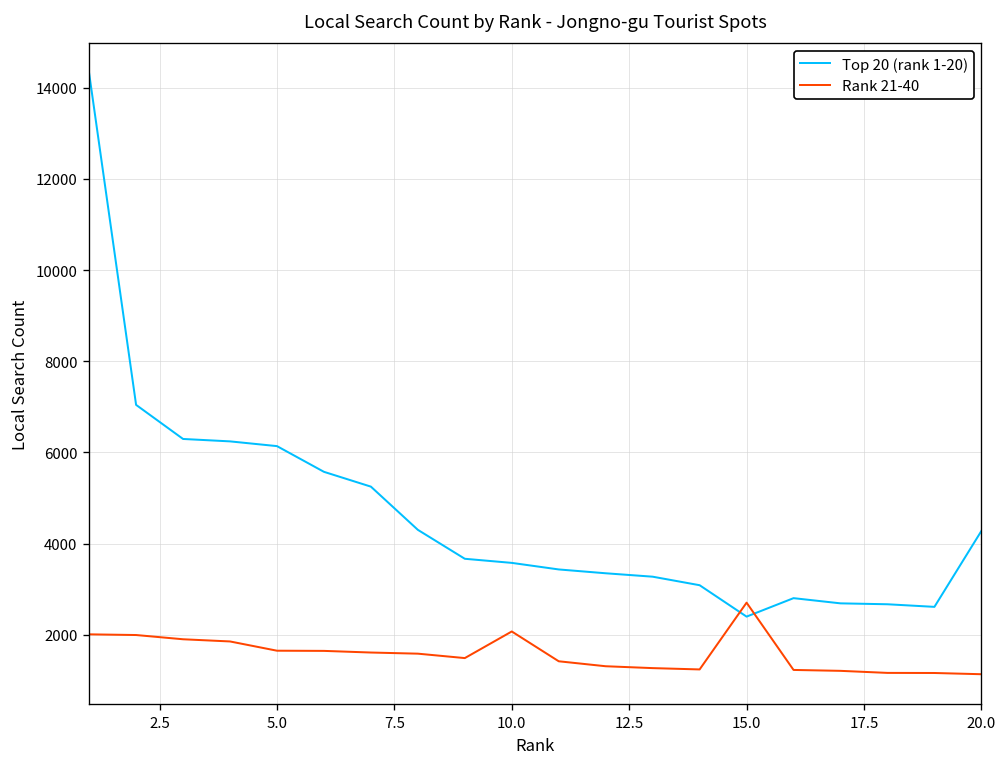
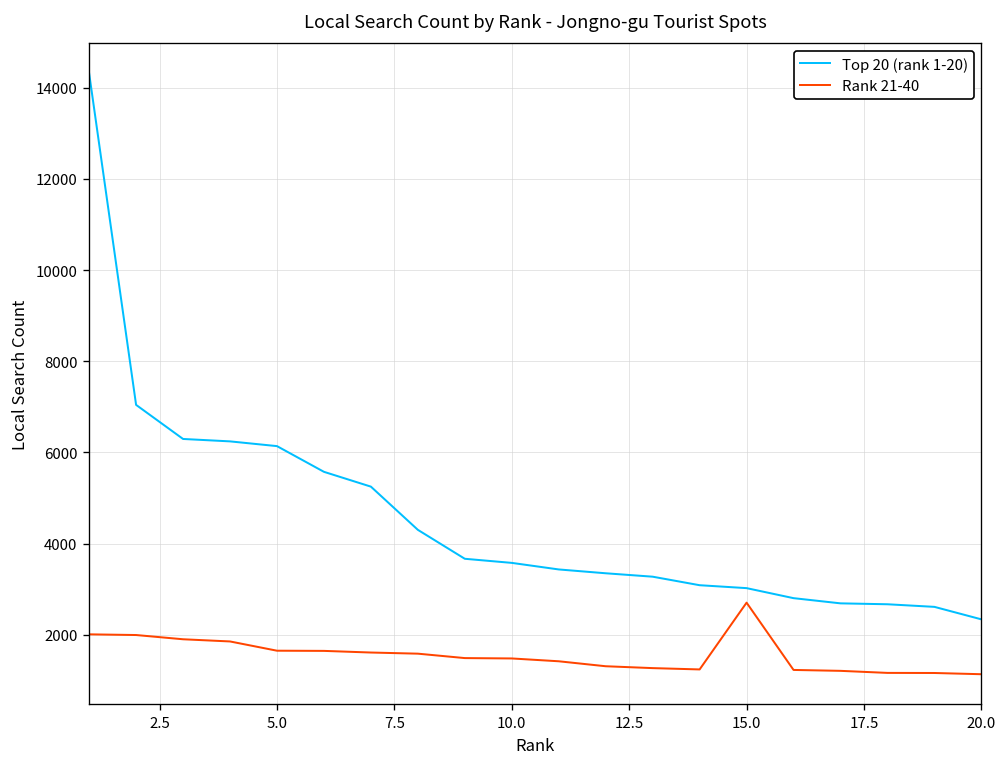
Rank 21-40, 10.0: 2100 -> 1500
Top 20 (rank 1-20), 15.0: 2400 -> 3000
Top 20 (rank 1-20), 20.0: 4300 -> 2300
